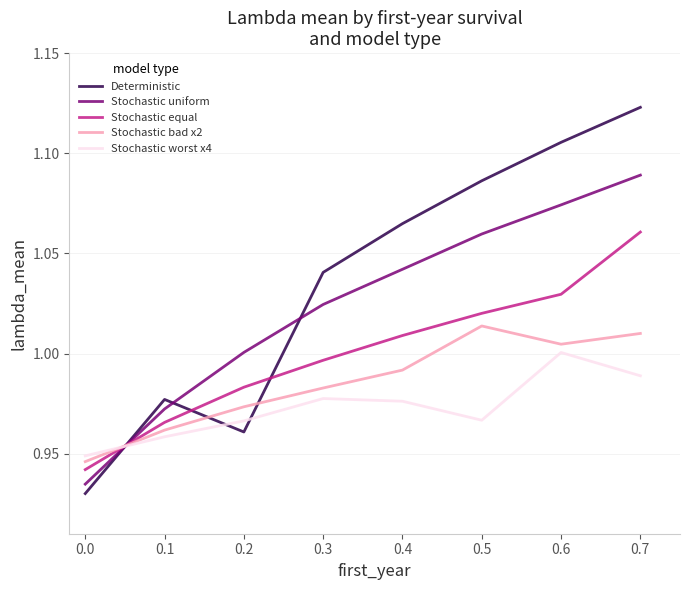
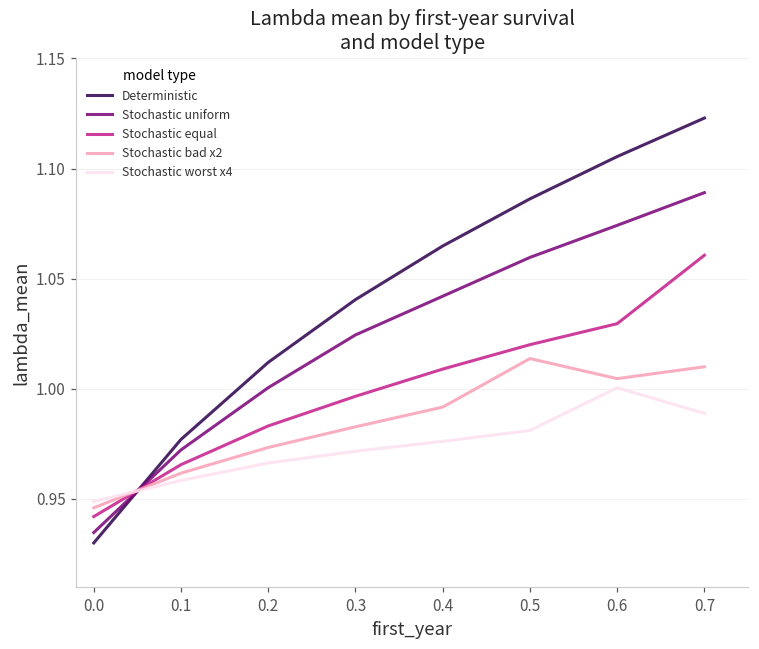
Deterministic, 0.2: 0.961 -> 1.012
Stochastic worst x4, 0.3: 0.978 -> 0.972
Stochastic worst x4, 0.5: 0.967 -> 0.981
